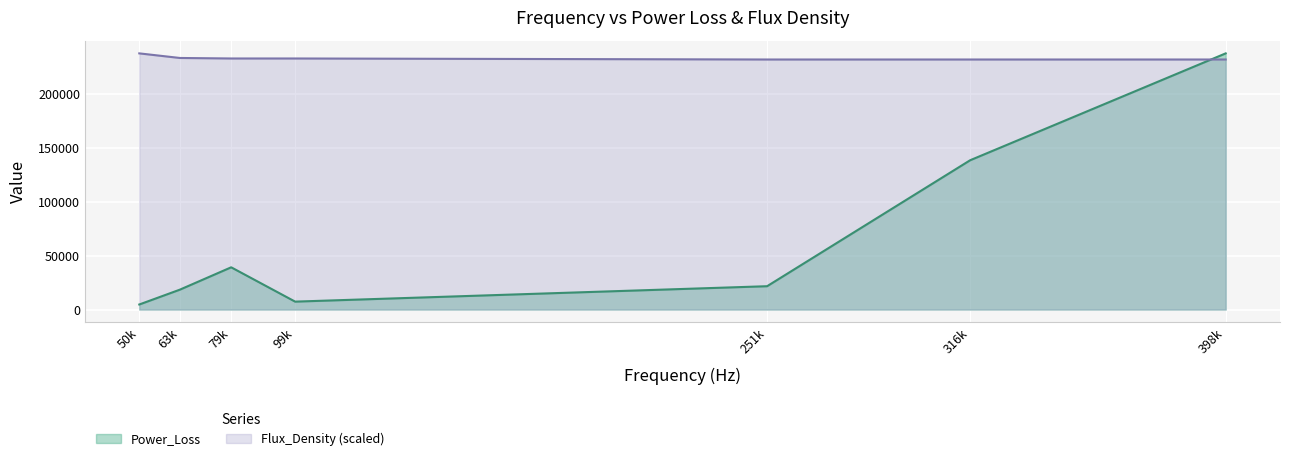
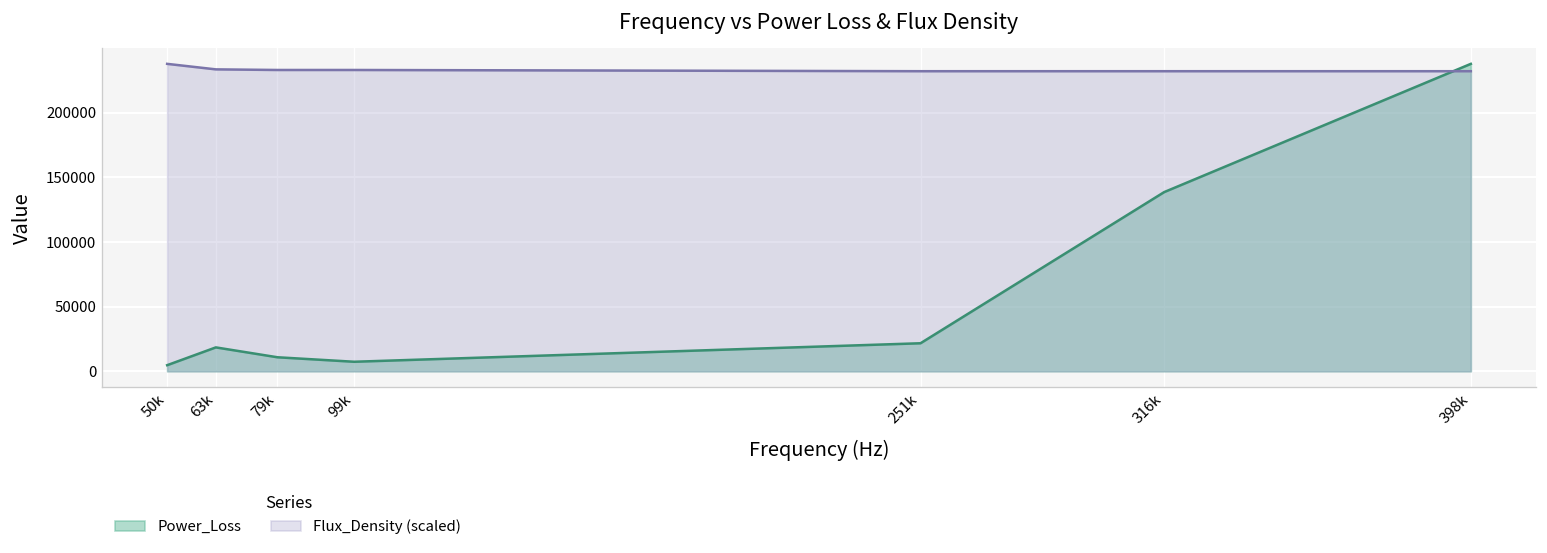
Power_Loss, 79k: 39000 -> 11000
